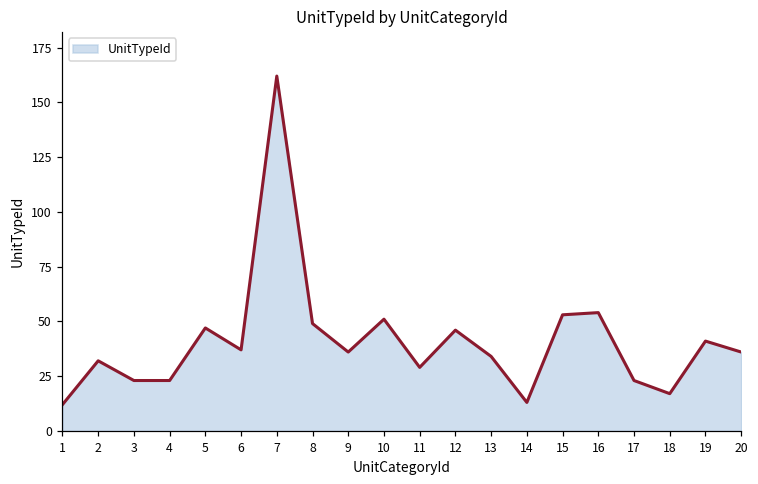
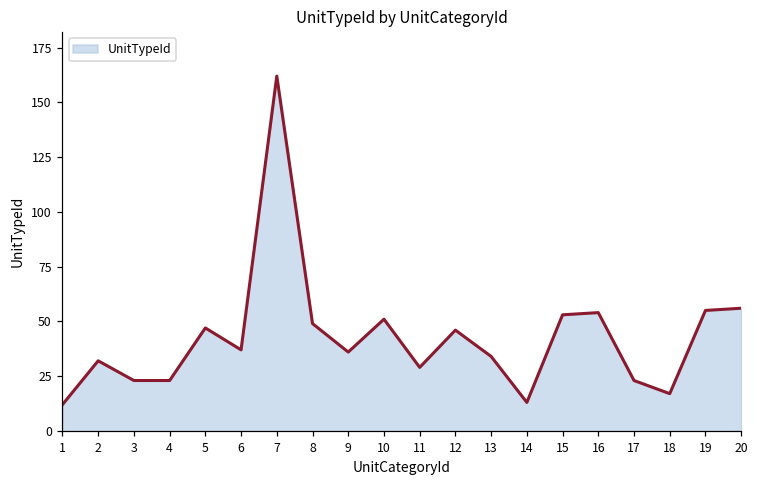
19: 41 -> 55
20: 36 -> 56
